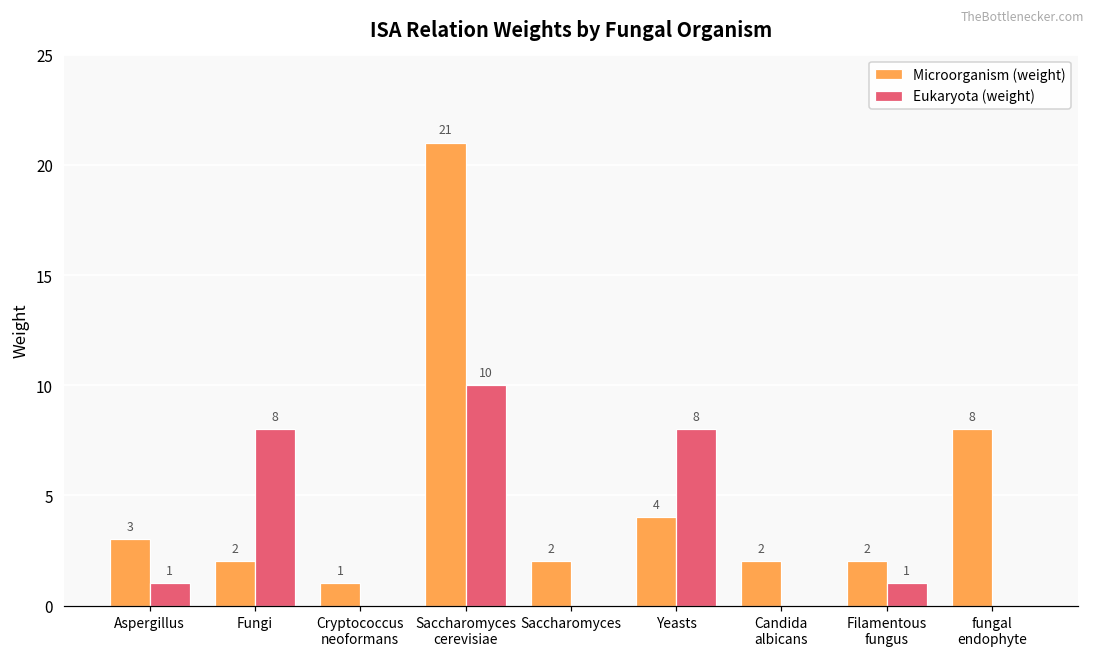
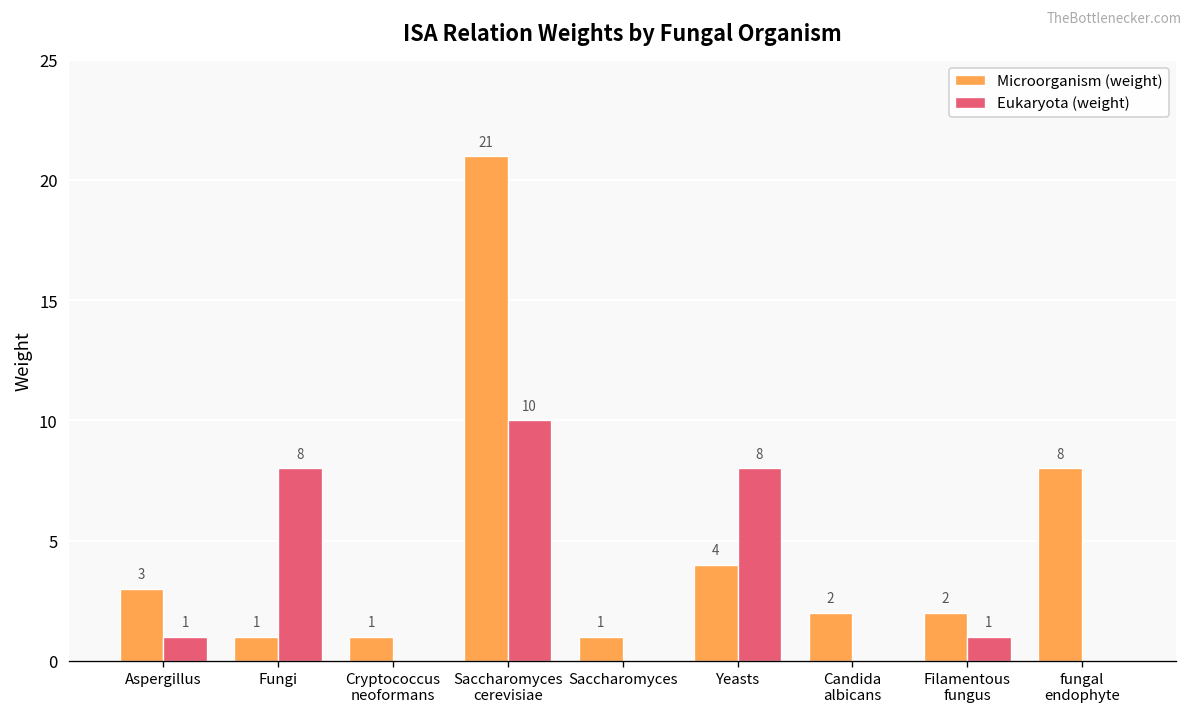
Microorganism (weight), Fungi: 2 -> 1
Microorganism (weight), Saccharomyces: 2 -> 1
